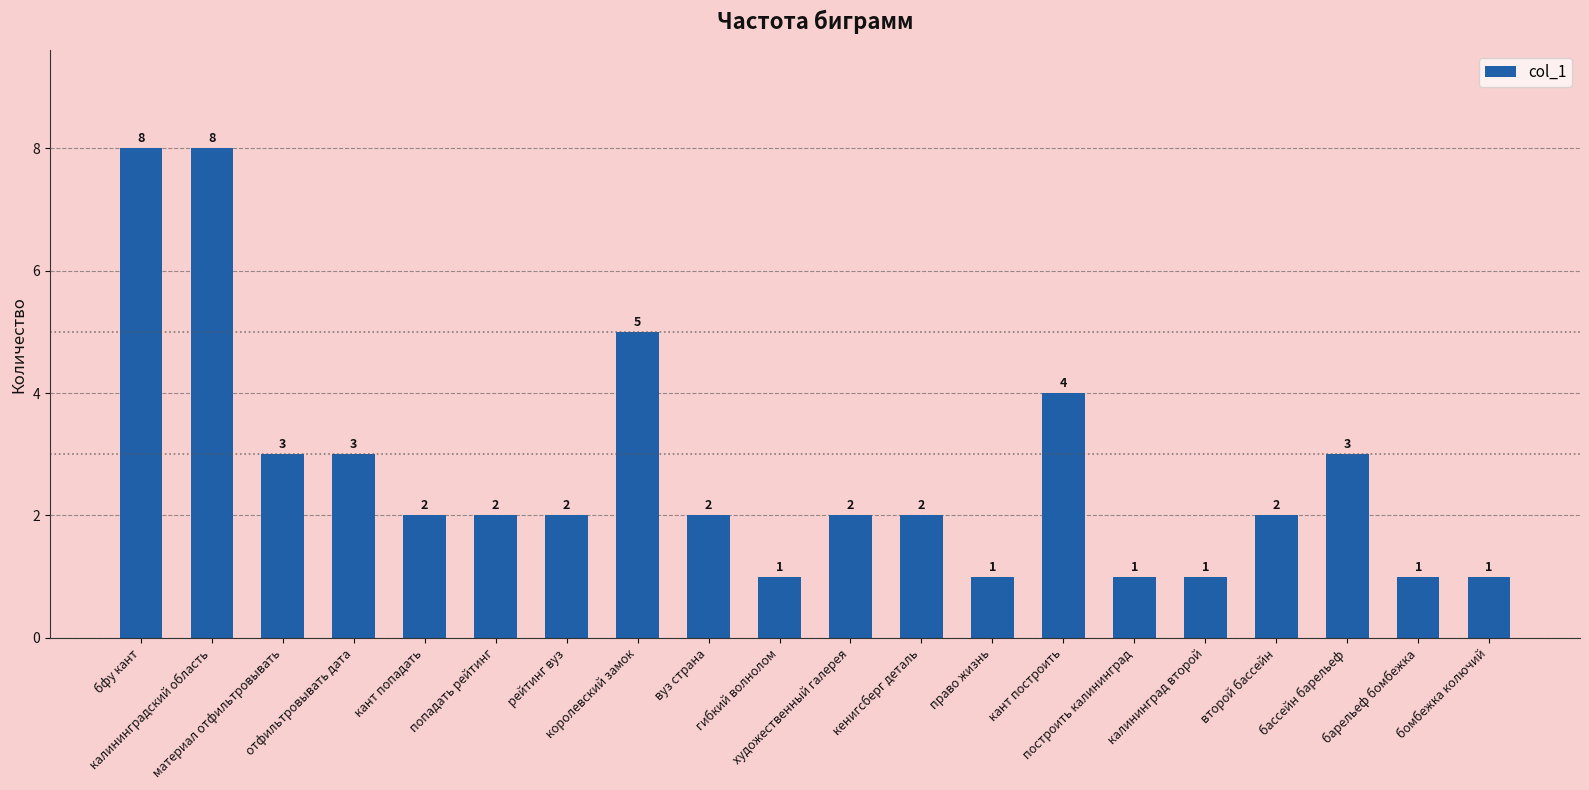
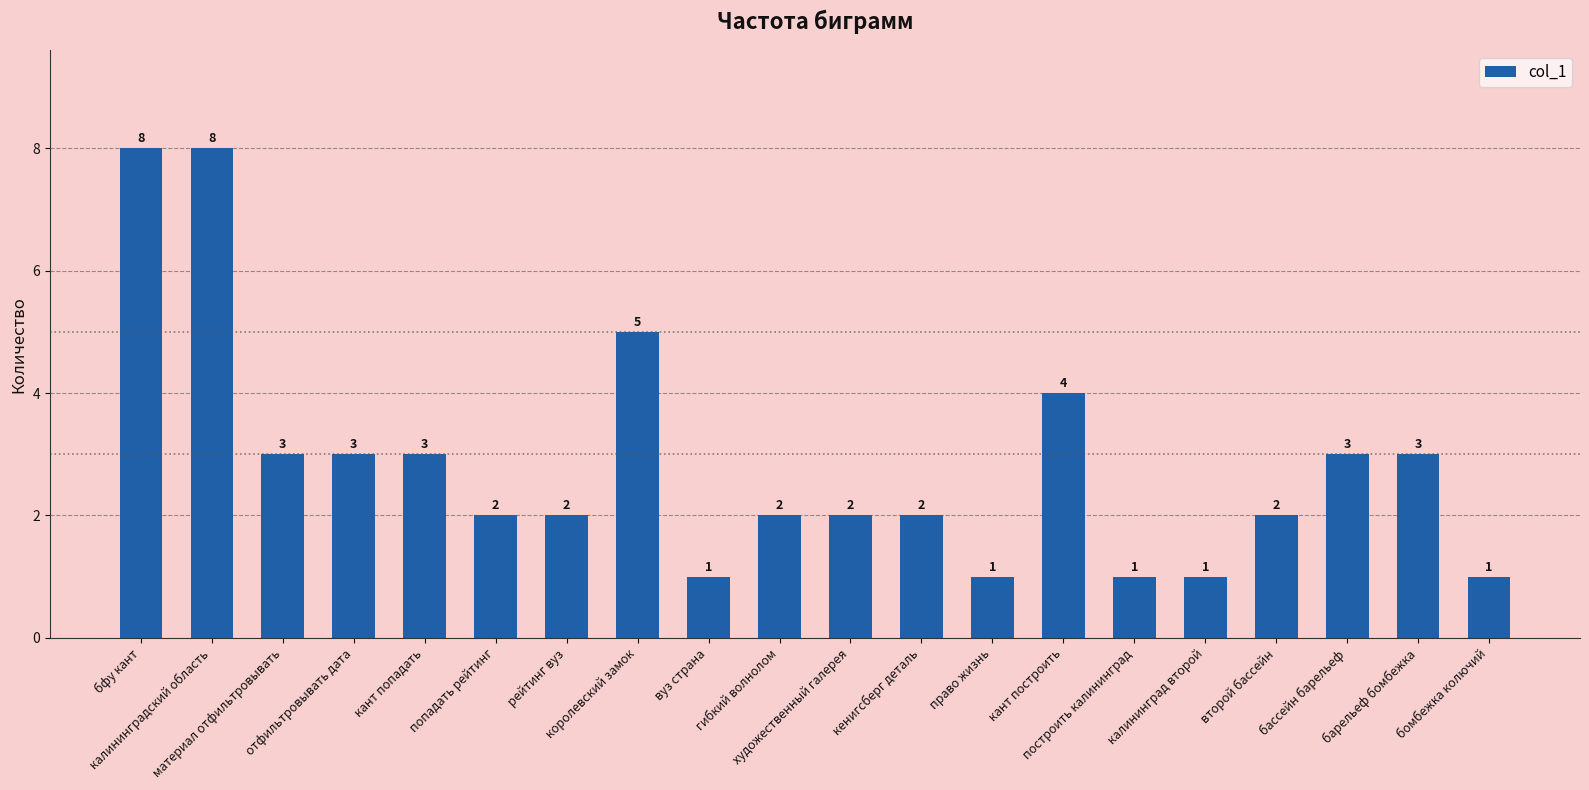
кант попадать: 2 -> 3
вуз страна: 2 -> 1
гибкий волнолом: 1 -> 2
барельеф бомбежка: 1 -> 3
